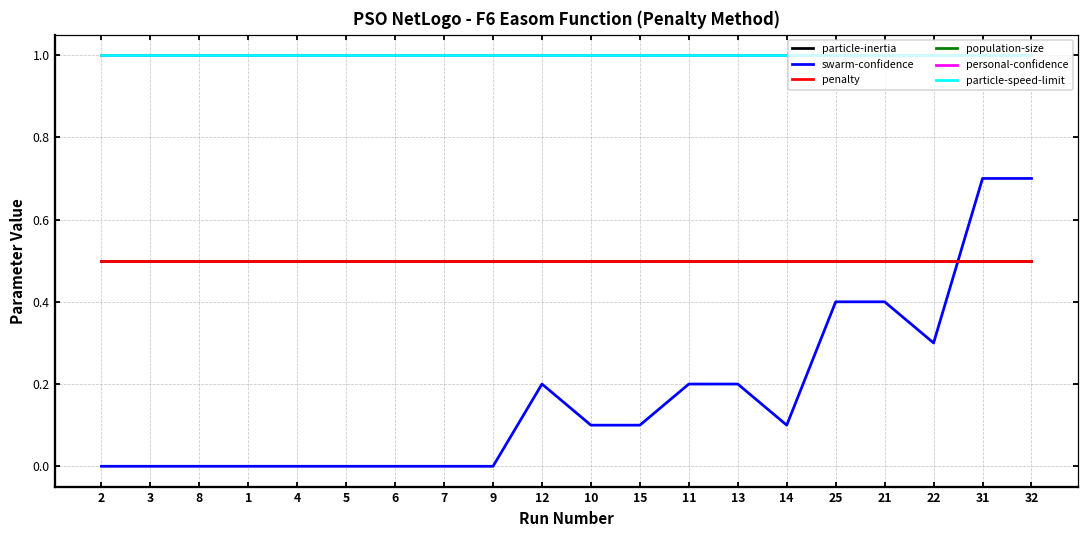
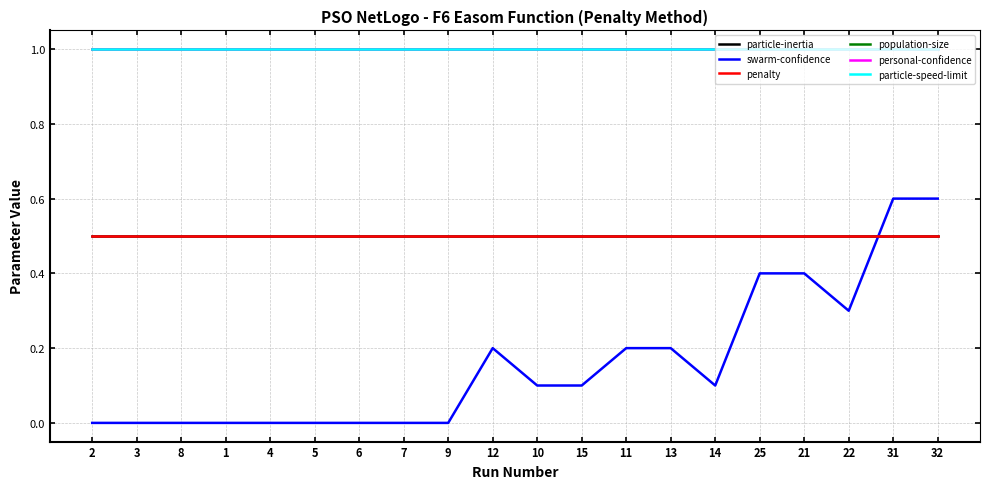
swarm-confidence, 31: 0.7 -> 0.6
swarm-confidence, 32: 0.7 -> 0.6
